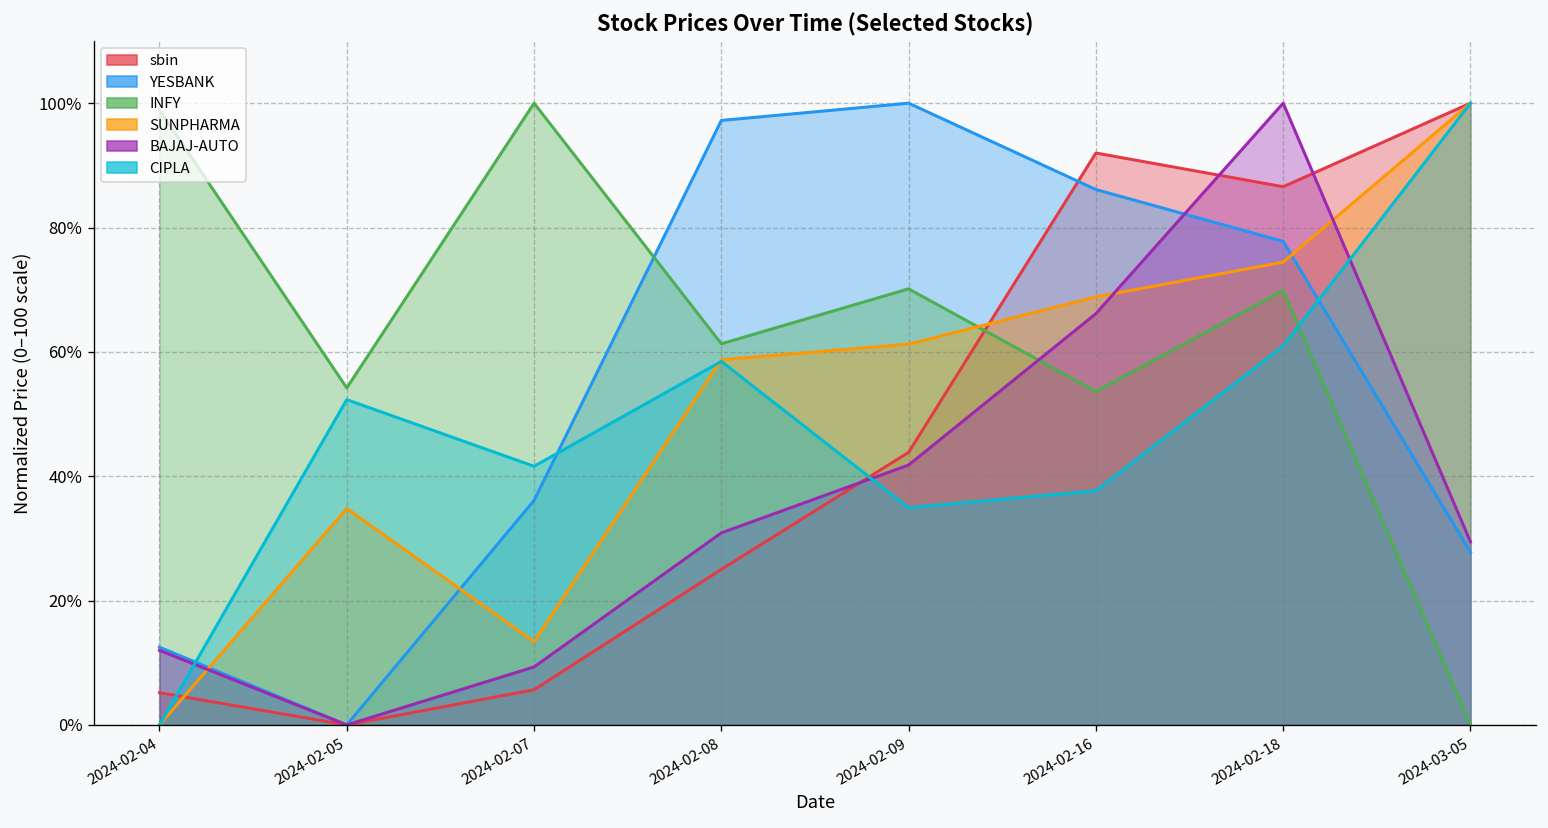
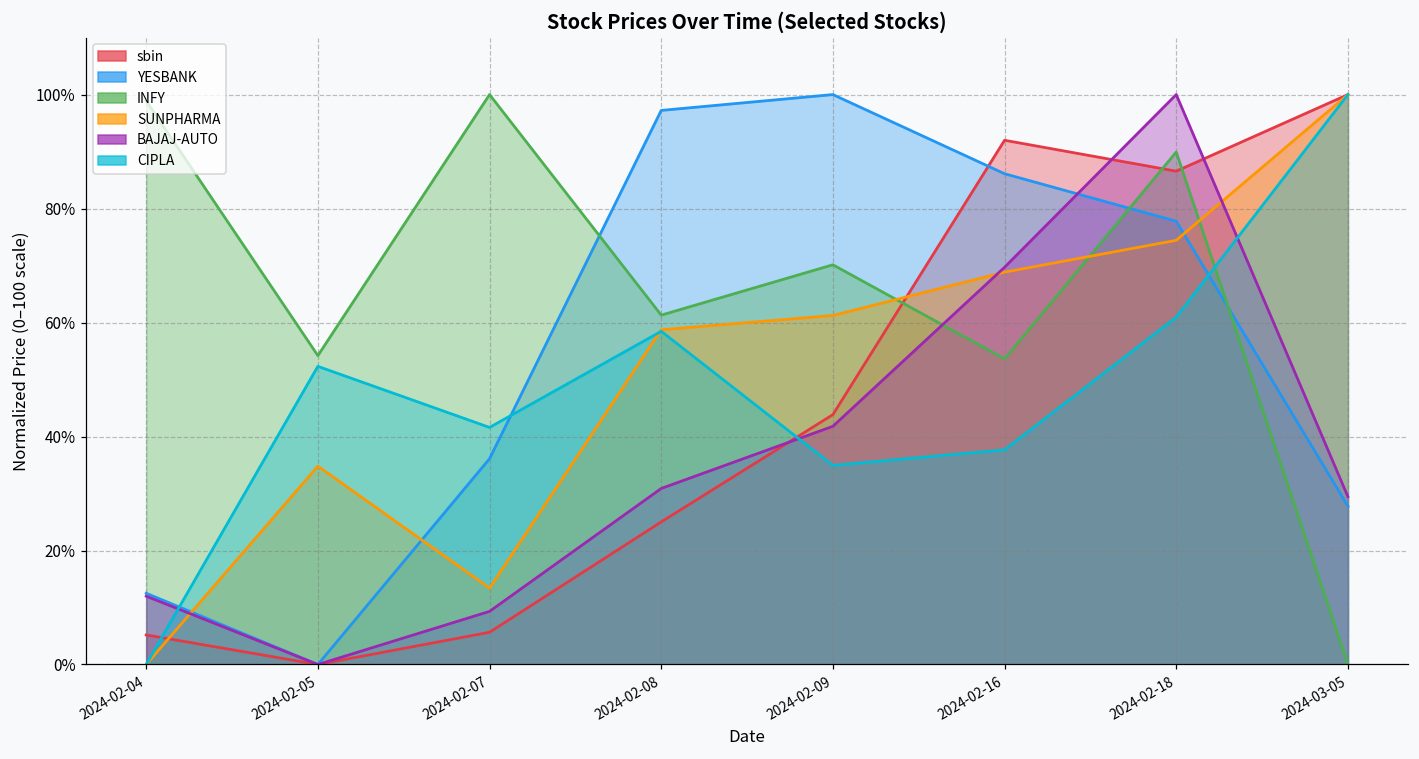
BAJAJ-AUTO, 2024-02-16: 66% -> 70%
INFY, 2024-02-18: 70% -> 90%
